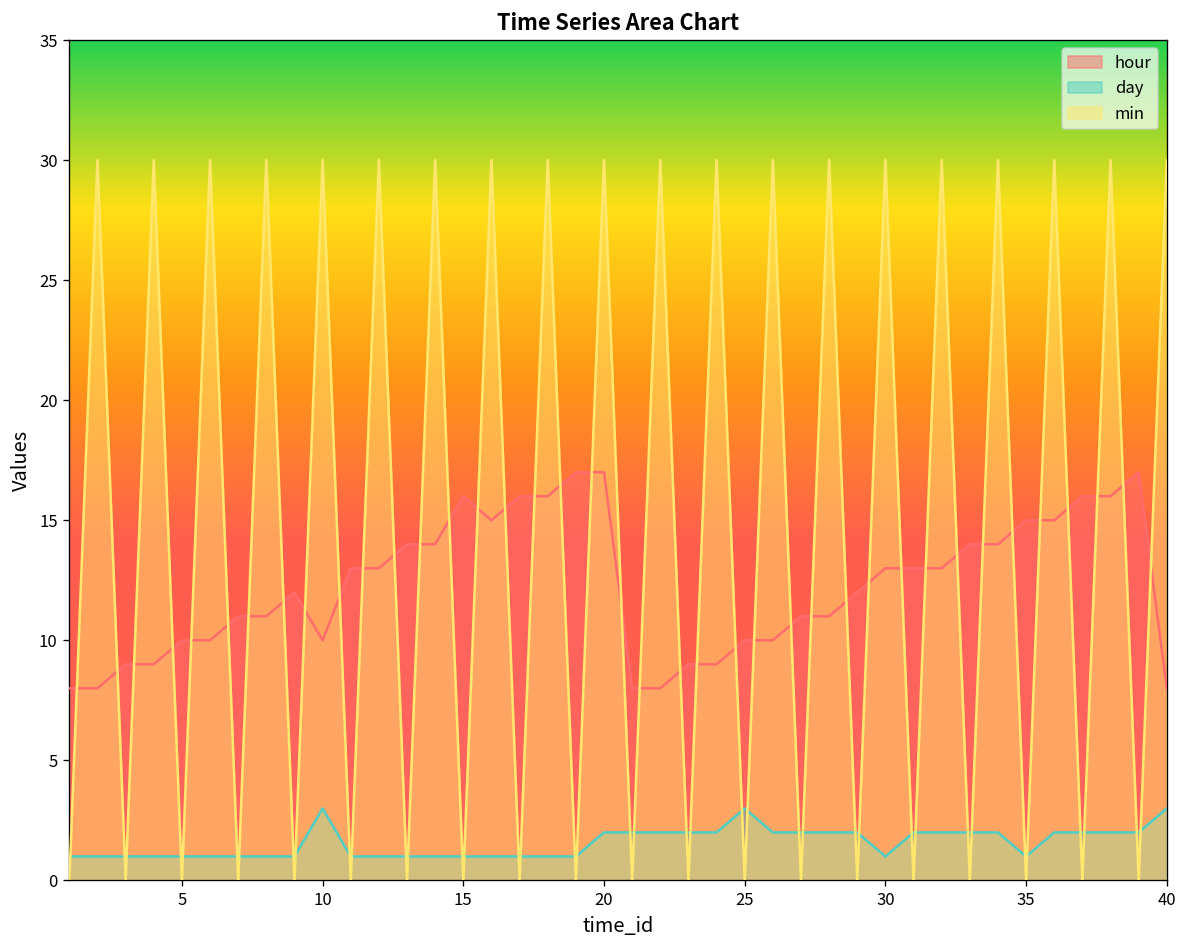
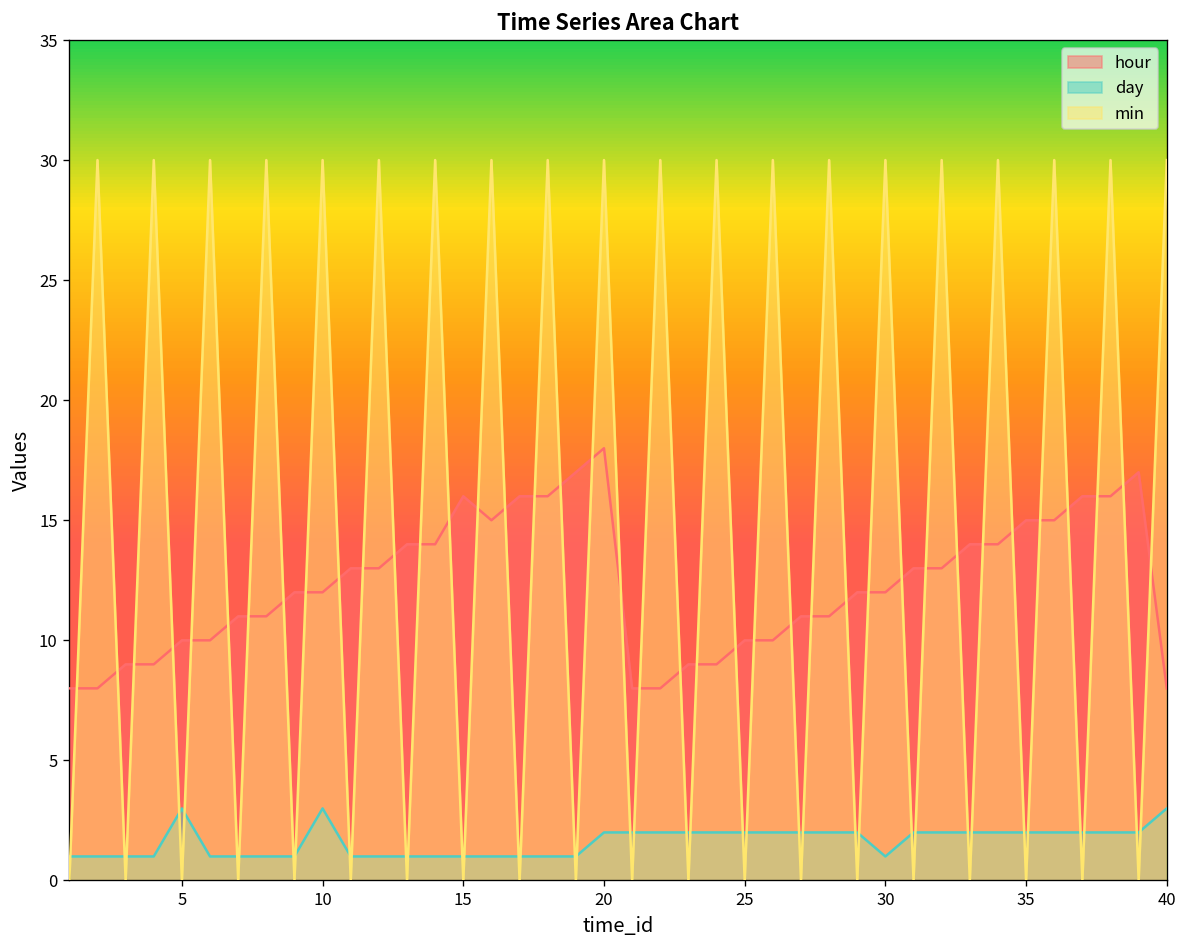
day, 5: 1 -> 3
hour, 10: 10 -> 12
hour, 20: 17 -> 18
day, 25: 3 -> 2
hour, 30: 13 -> 12
day, 35: 1 -> 2
